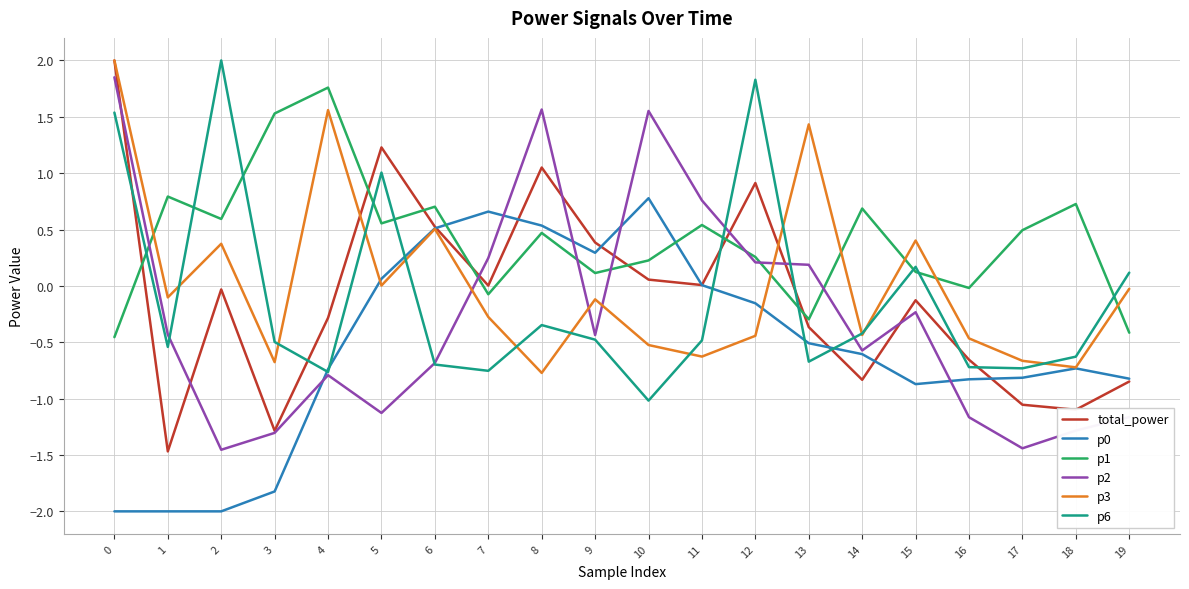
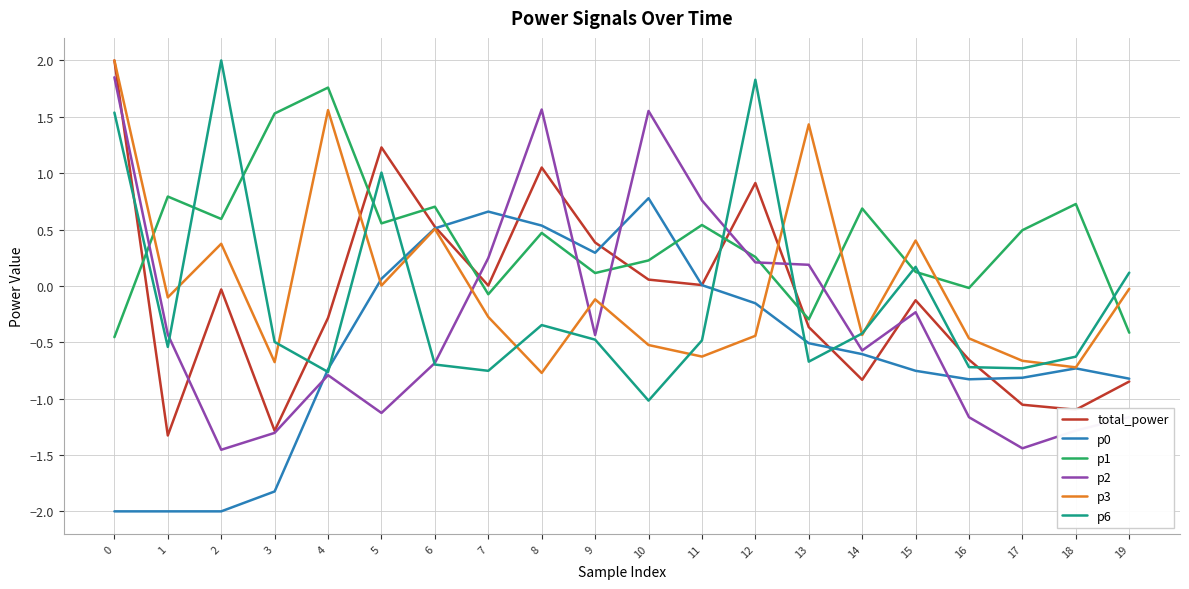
total_power, 1: -1.47 -> -1.33
p0, 15: -0.87 -> -0.75
